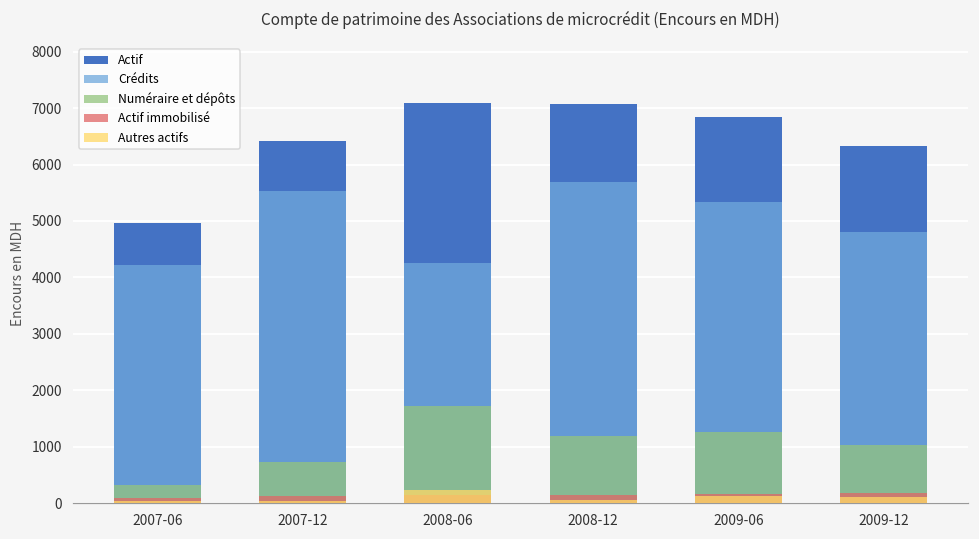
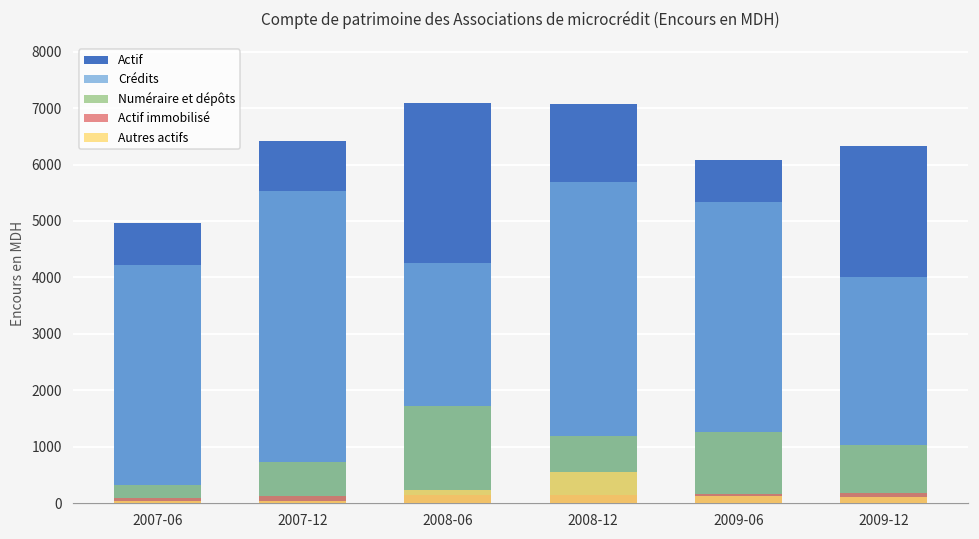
Autres actifs, 2008-12: 100 -> 500
Actif, 2009-06: 6900 -> 6100
Crédits, 2009-12: 4800 -> 4000
